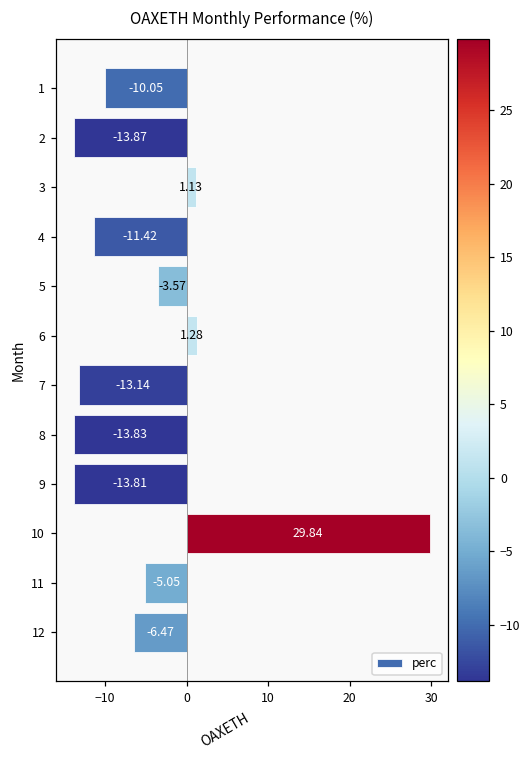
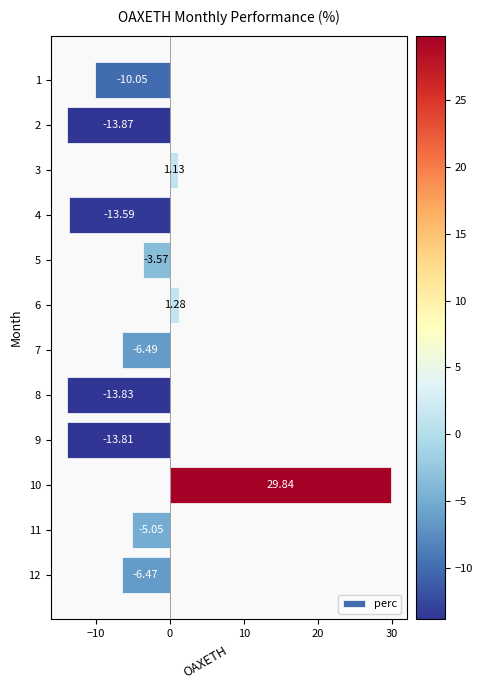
4: -11.42 -> -13.59
7: -13.14 -> -6.49
